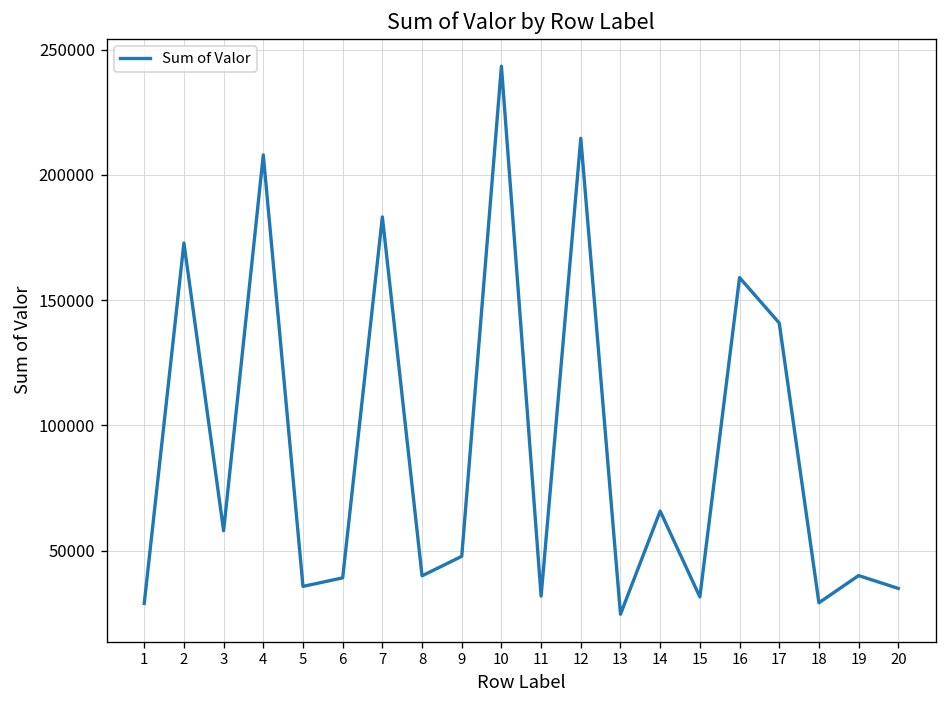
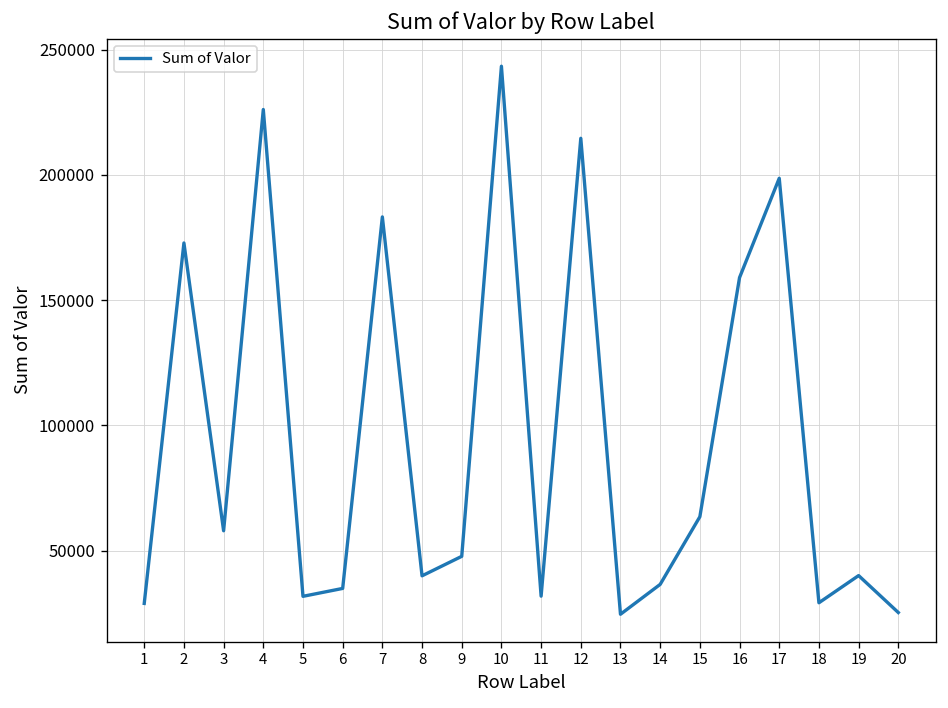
4: 208000 -> 226000
5: 36000 -> 32000
6: 39000 -> 35000
14: 66000 -> 36000
15: 31000 -> 63000
17: 141000 -> 199000
20: 35000 -> 25000
